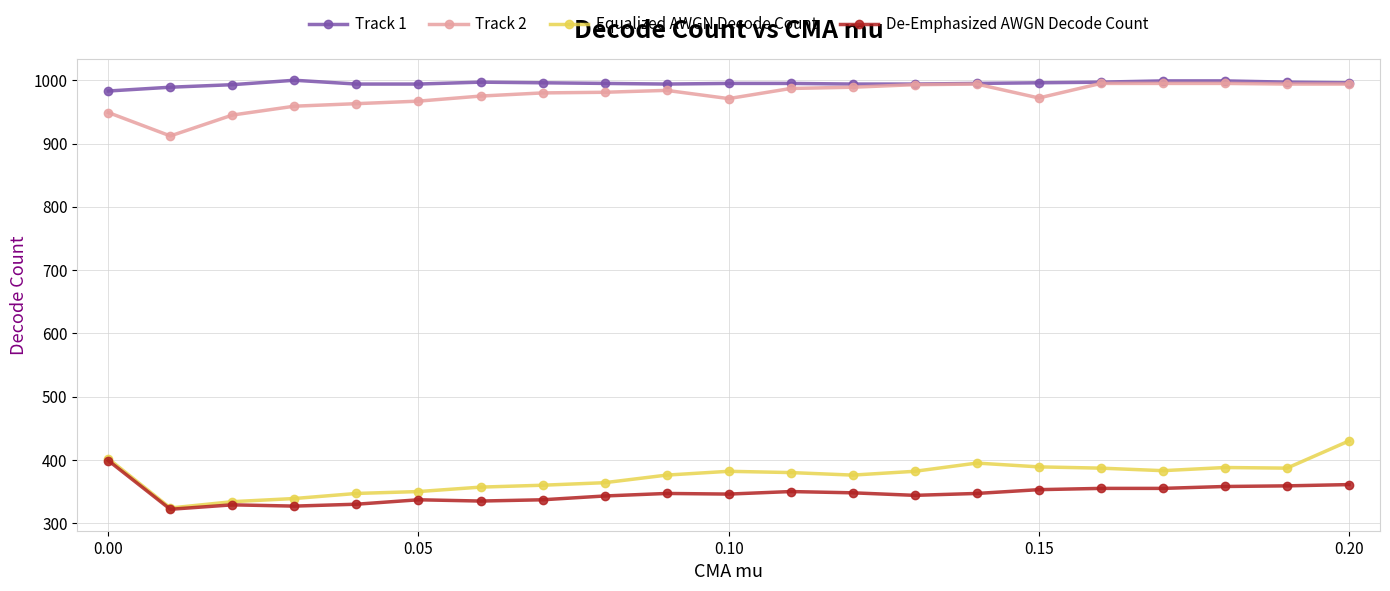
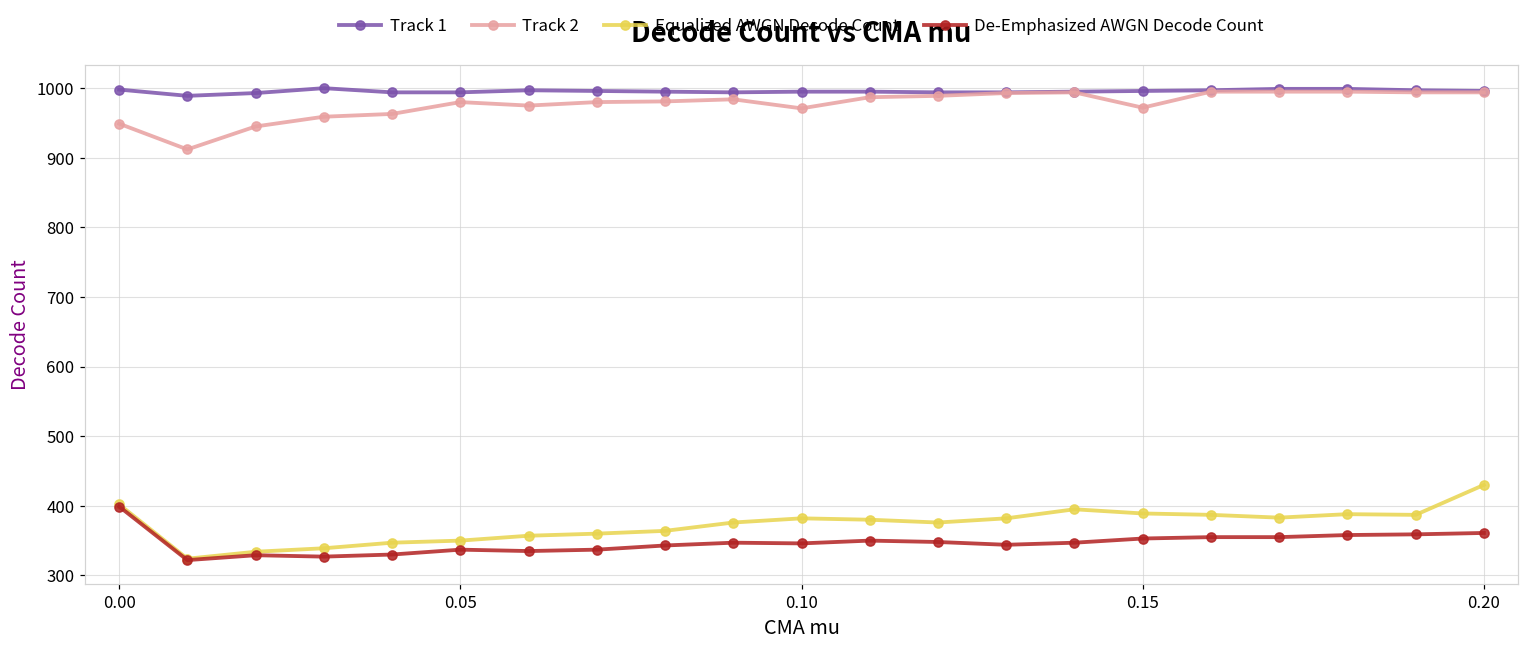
Track 1, 0.00: 980 -> 1000
Track 2, 0.05: 970 -> 980
